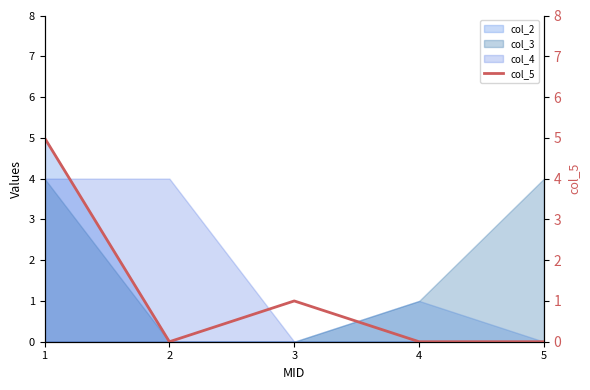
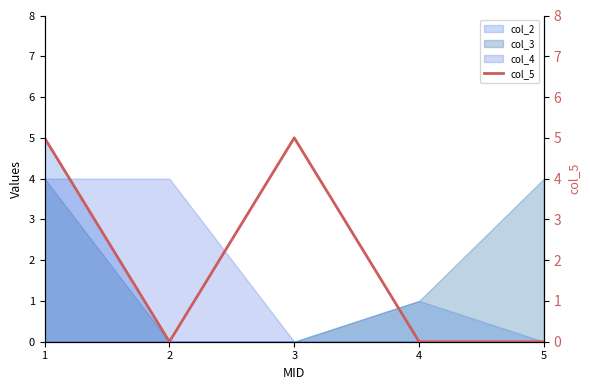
col_5, 3: 1 -> 5
